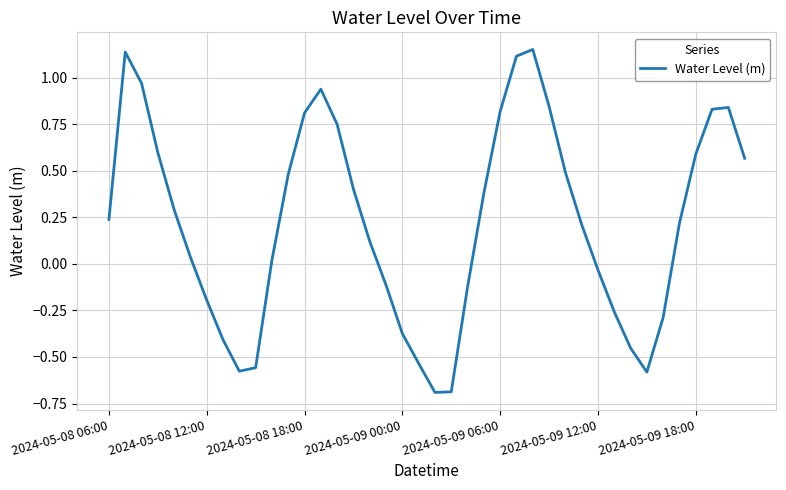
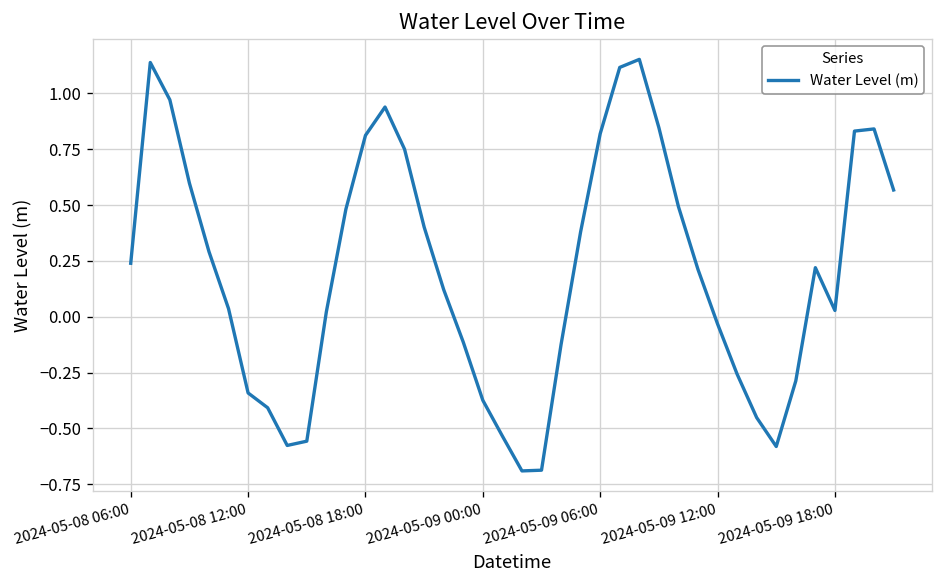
2024-05-08 12:00: -0.19 -> -0.34
2024-05-09 18:00: 0.59 -> 0.03
